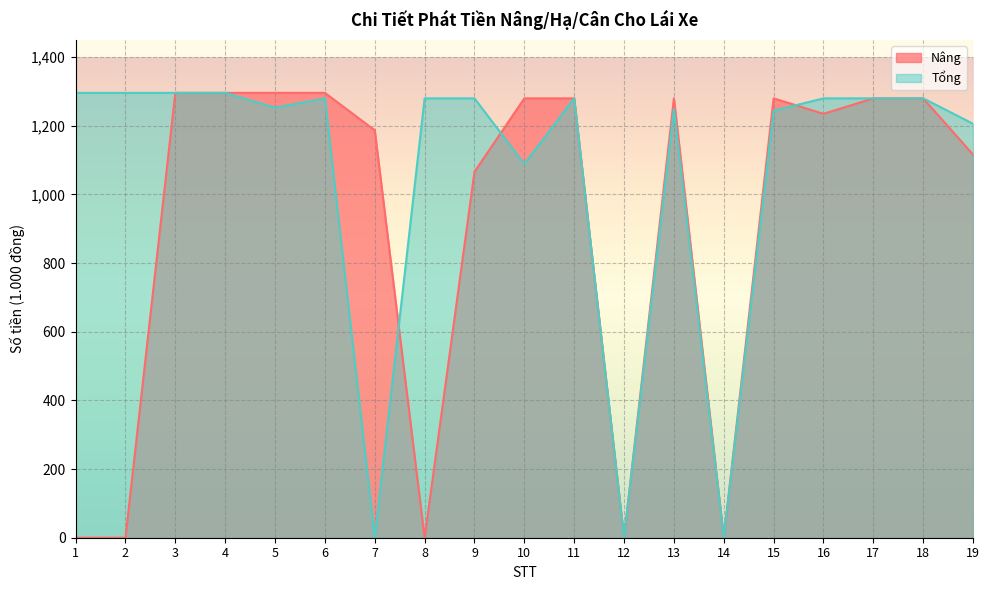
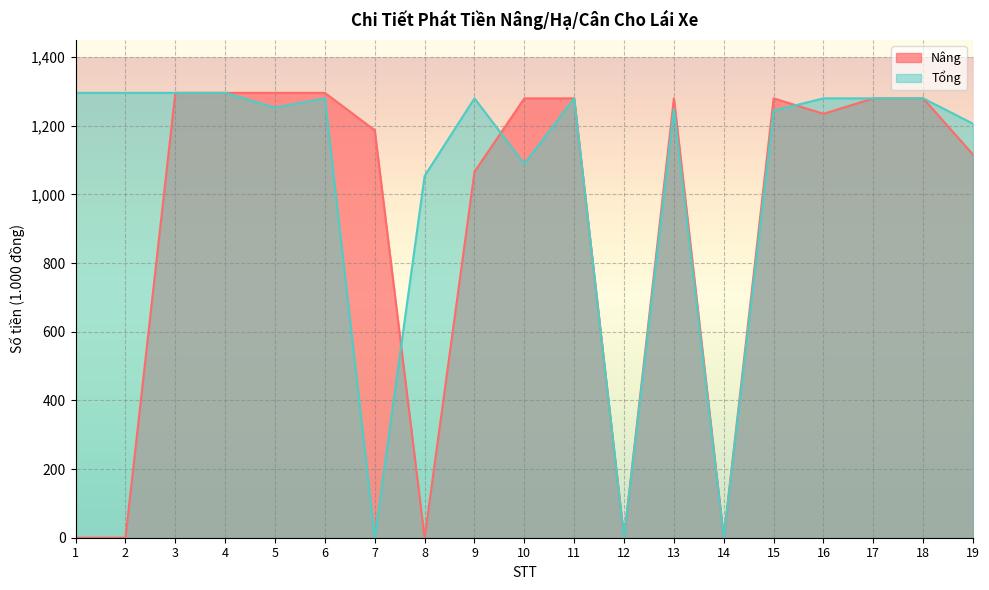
Tổng, 8: 1,280 -> 1,050
